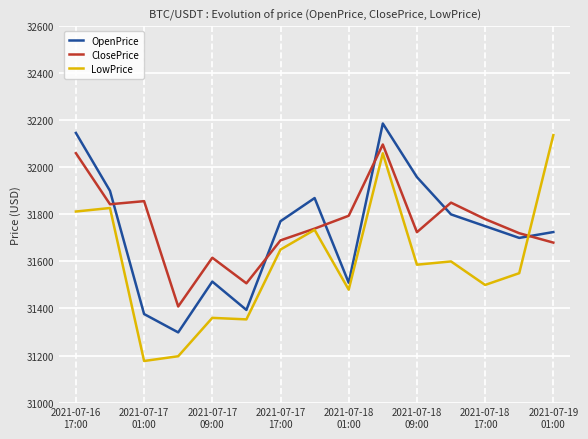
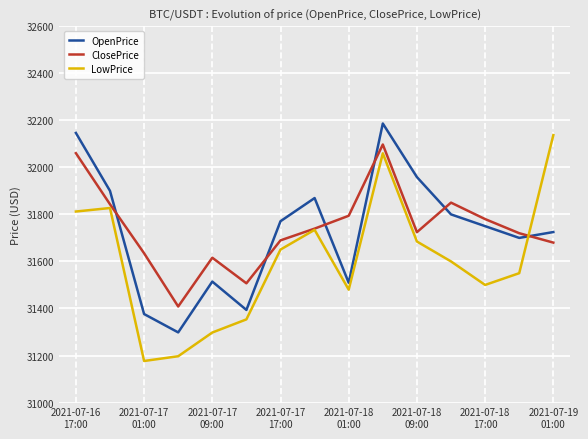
ClosePrice, 2021-07-17 01:00: 31860 -> 31630
LowPrice, 2021-07-17 09:00: 31360 -> 31300
LowPrice, 2021-07-18 09:00: 31590 -> 31680
